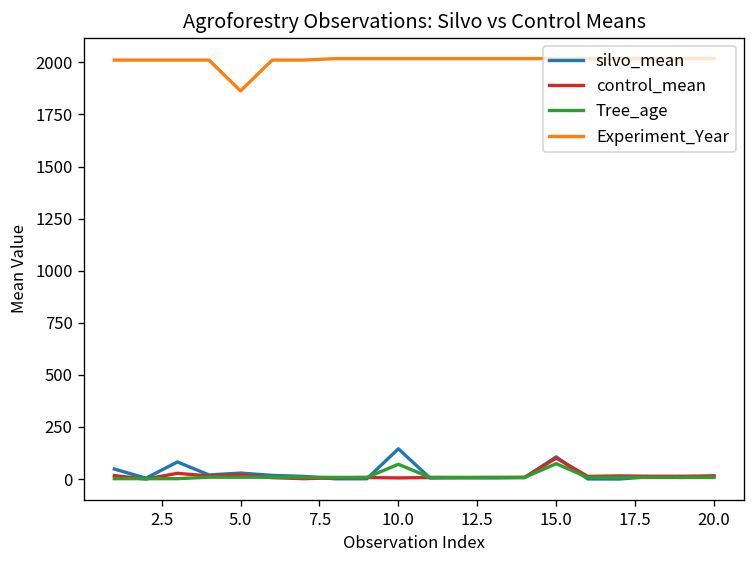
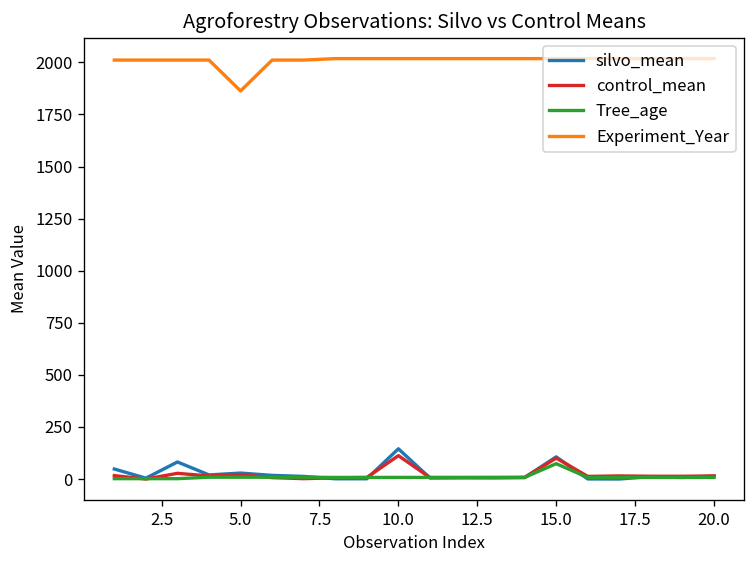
control_mean, 10.0: 10 -> 110
Tree_age, 10.0: 70 -> 10
